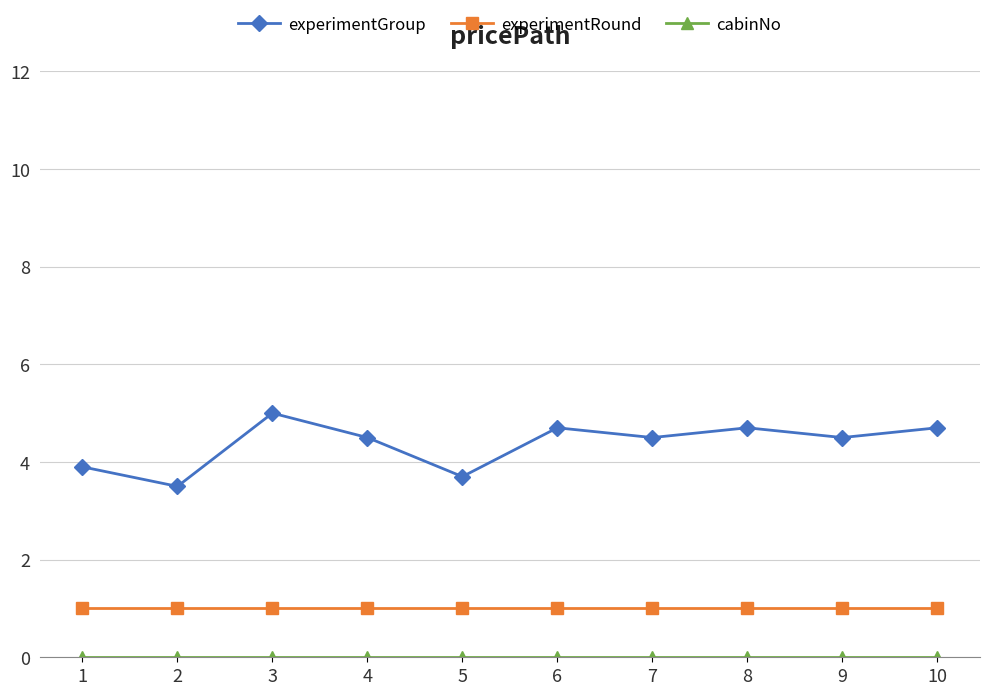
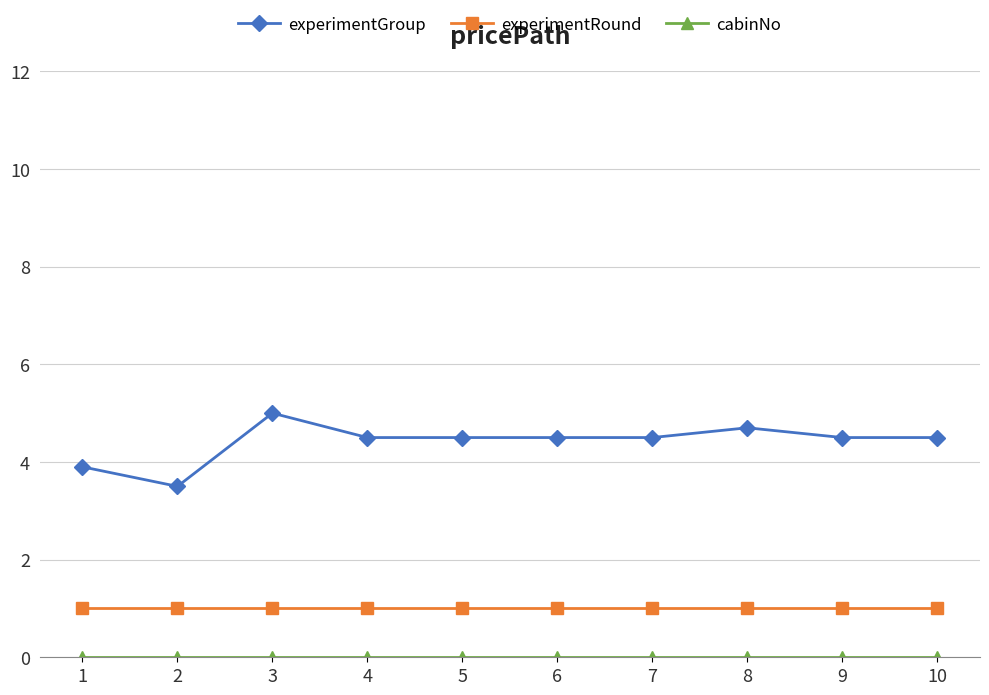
experimentGroup, 5: 3.7 -> 4.5
experimentGroup, 6: 4.7 -> 4.5
experimentGroup, 10: 4.7 -> 4.5
